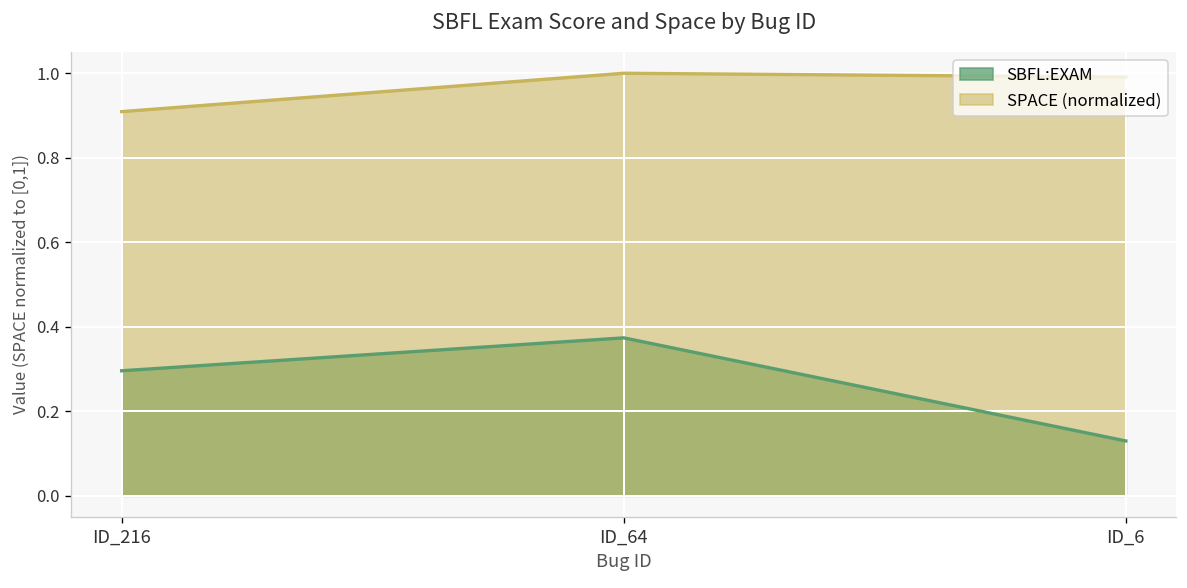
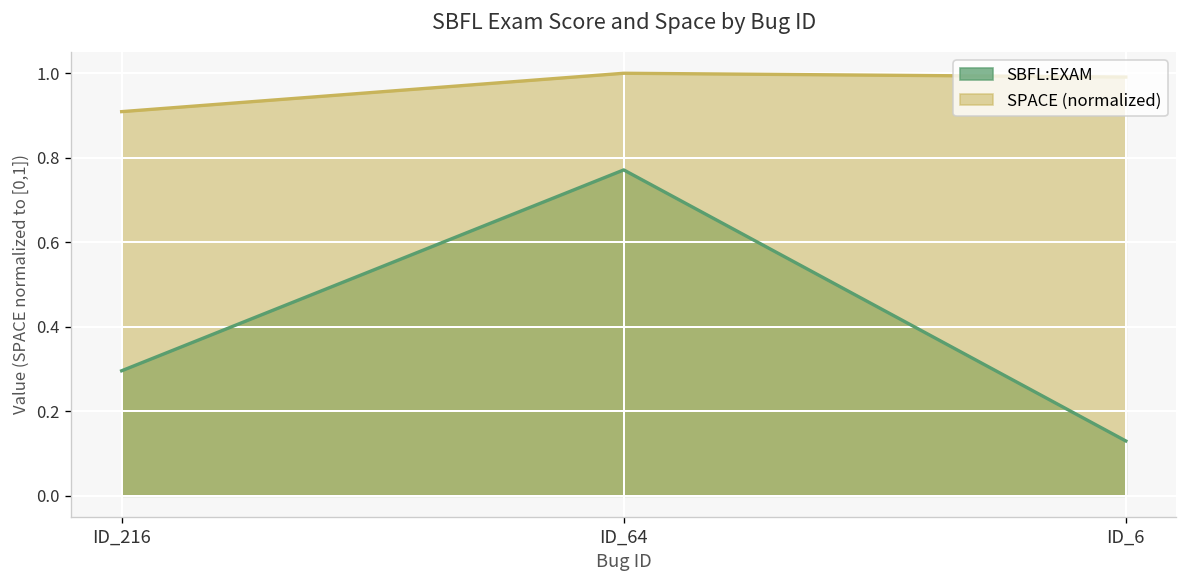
SBFL:EXAM, ID_64: 0.37 -> 0.77
